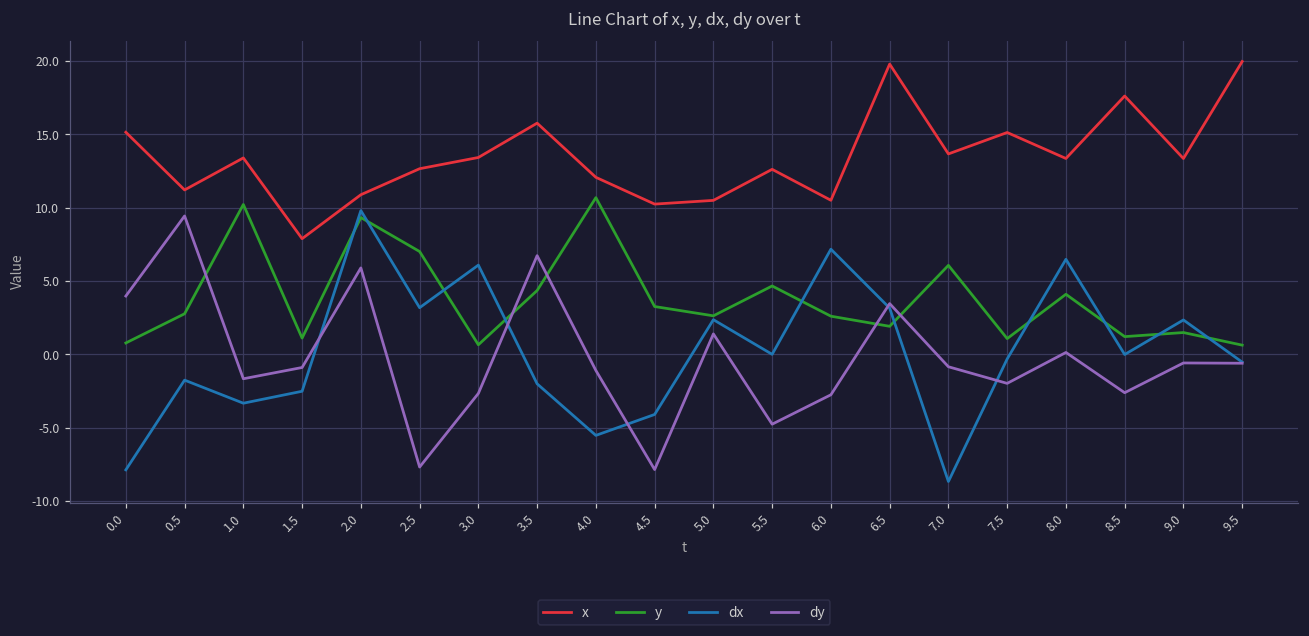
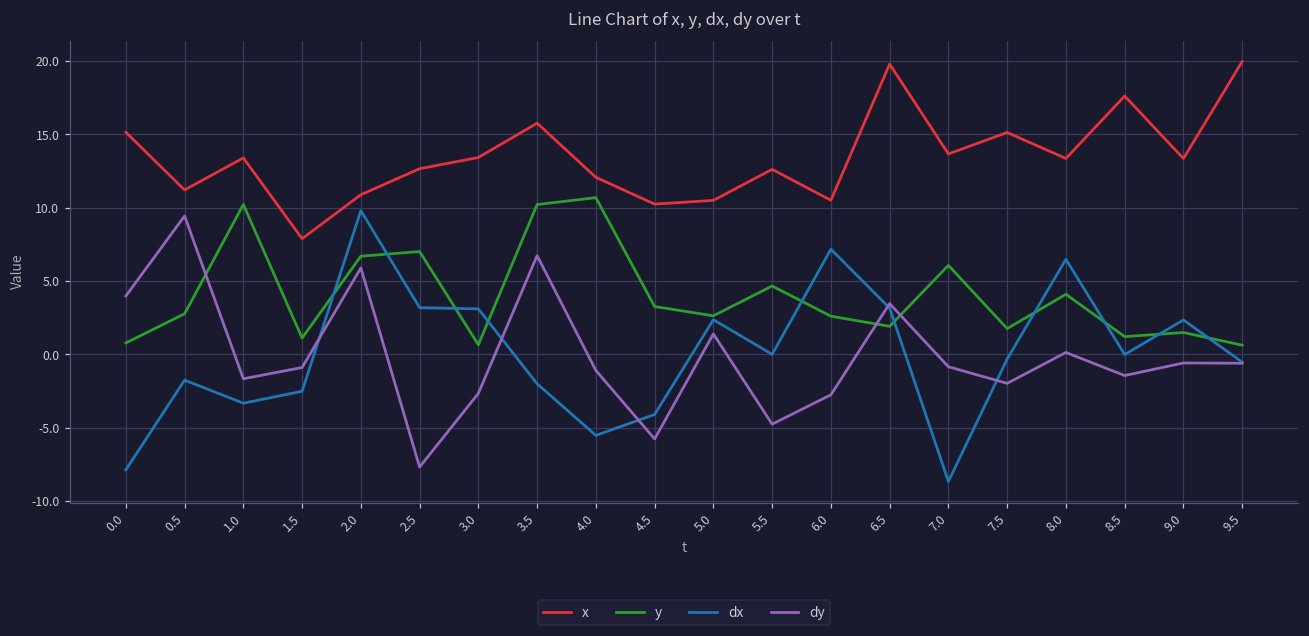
y, 2.0: 9.3 -> 6.7
dx, 3.0: 6.1 -> 3.1
y, 3.5: 4.4 -> 10.2
dy, 4.5: -7.8 -> -5.8
y, 7.5: 1.1 -> 1.8
dy, 8.5: -2.6 -> -1.4
